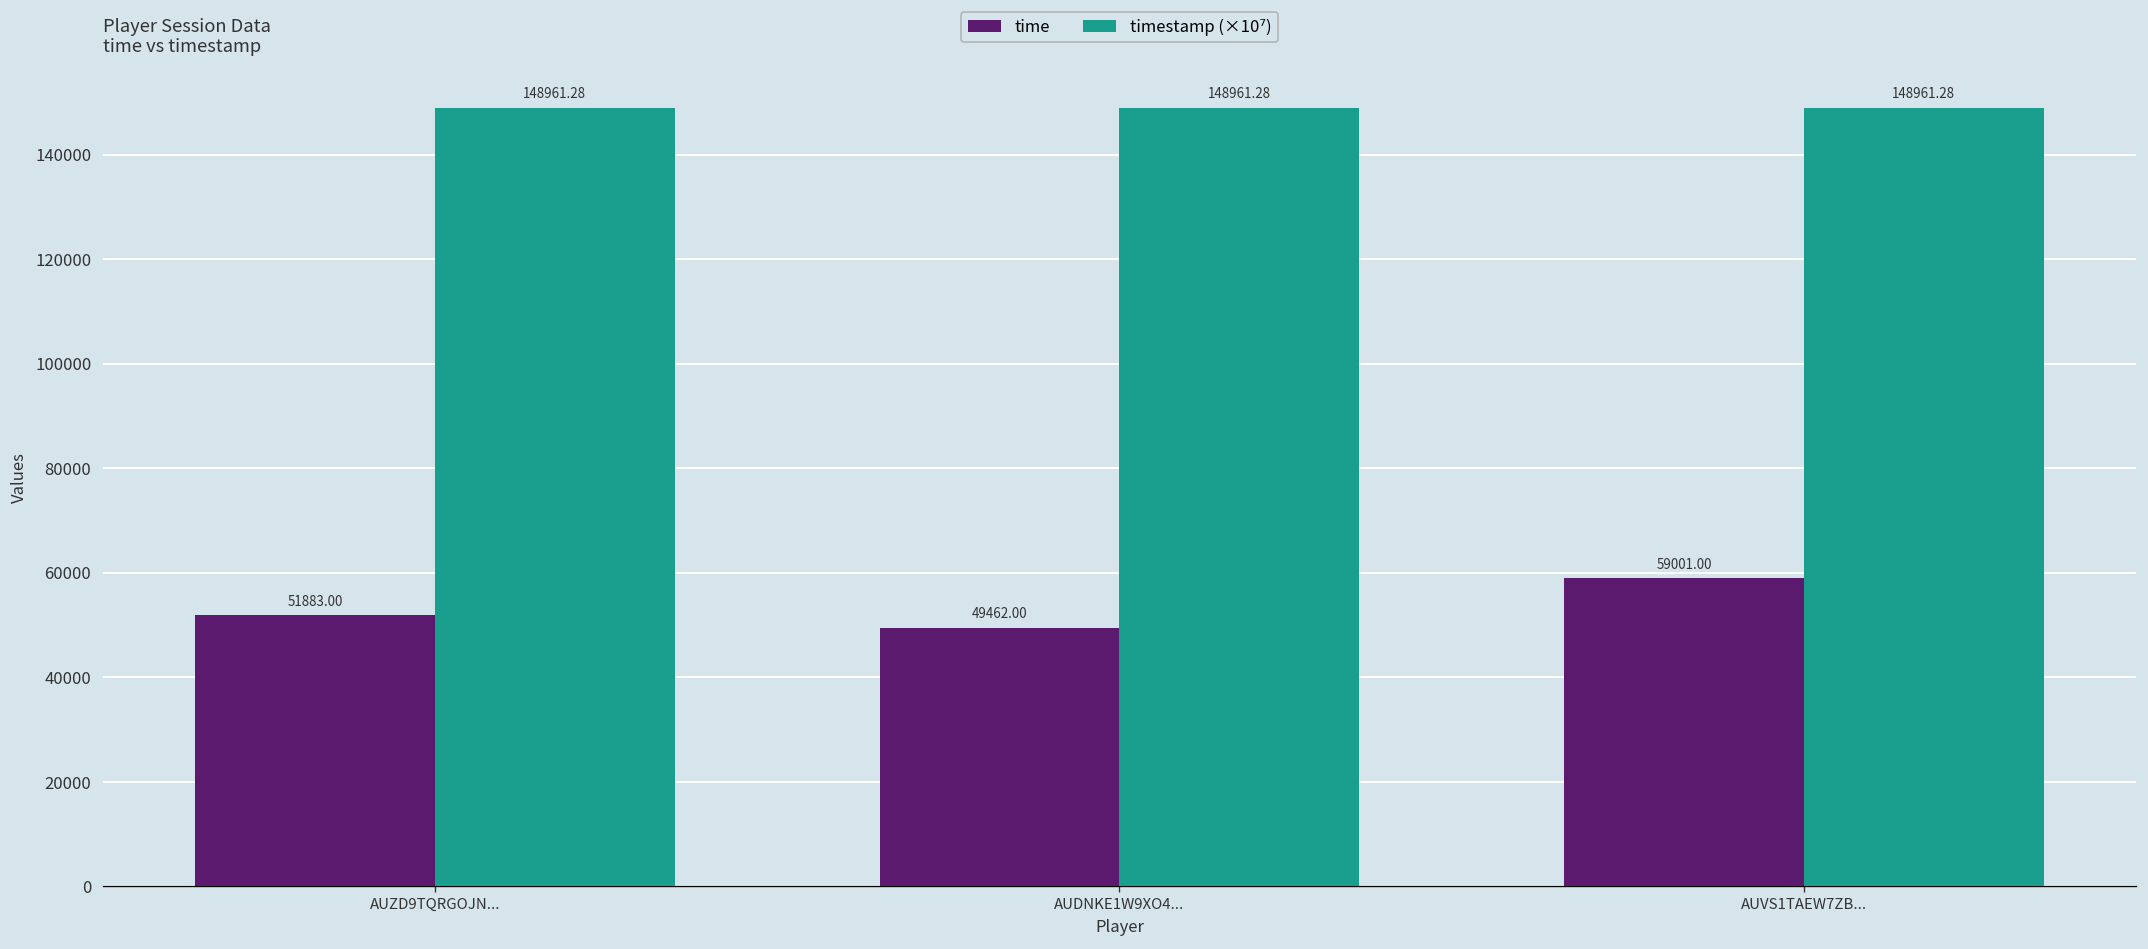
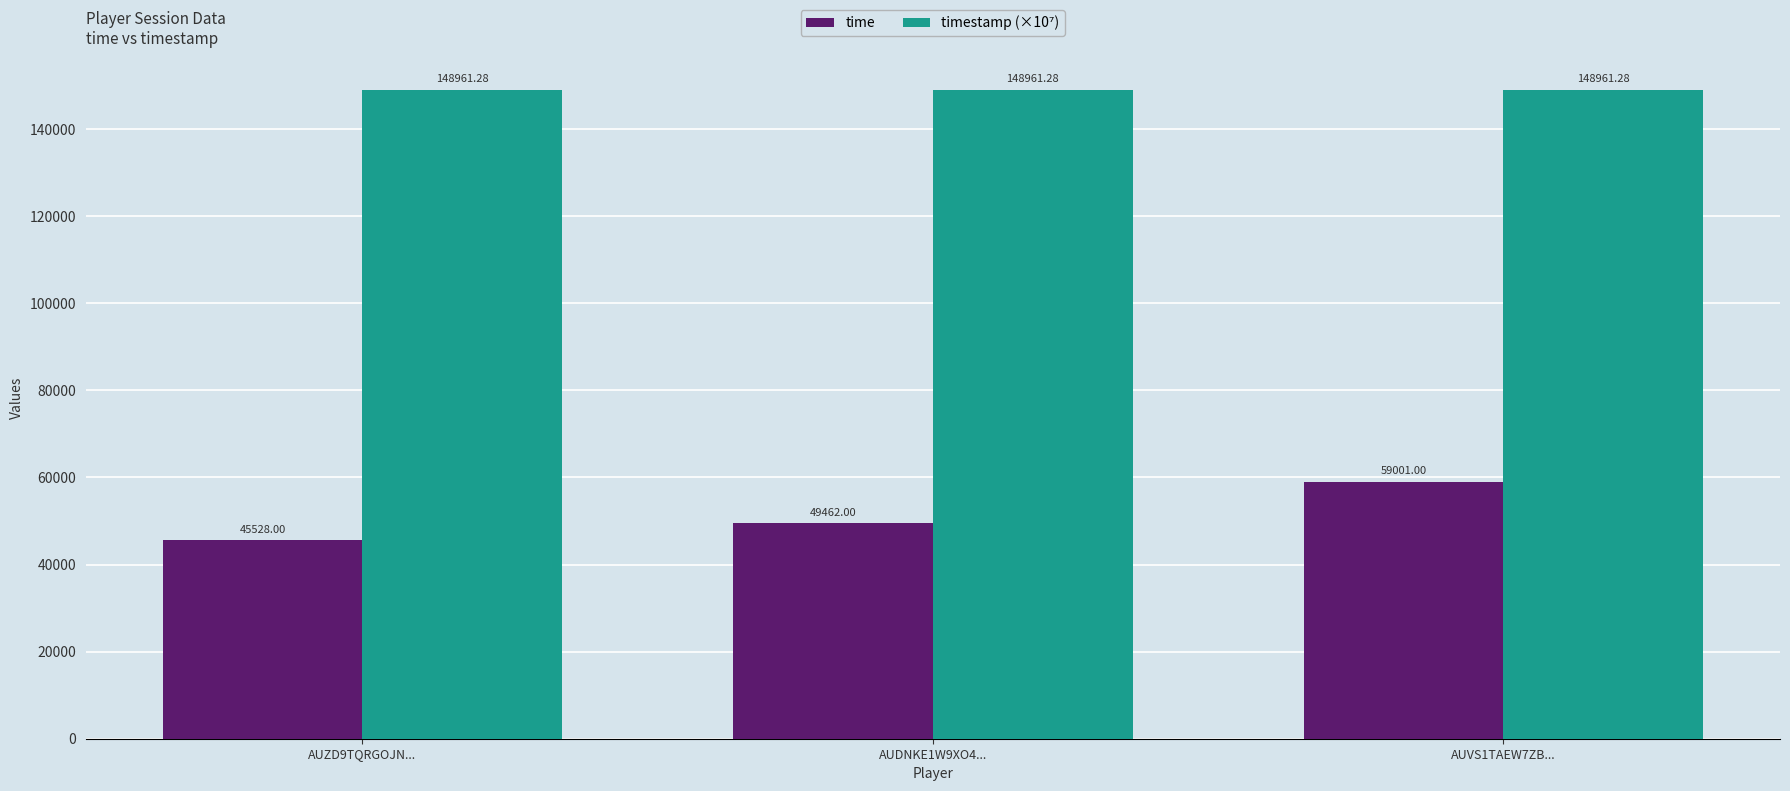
time, AUZD9TQRGOJN...: 51883.00 -> 45528.00
